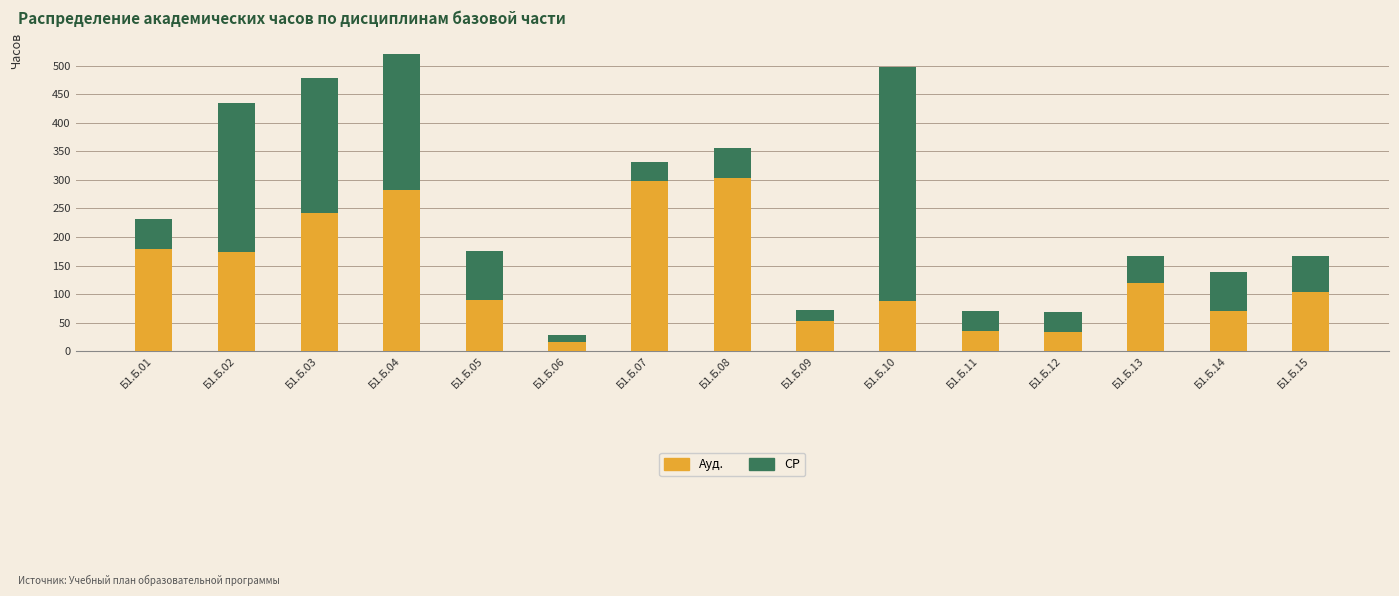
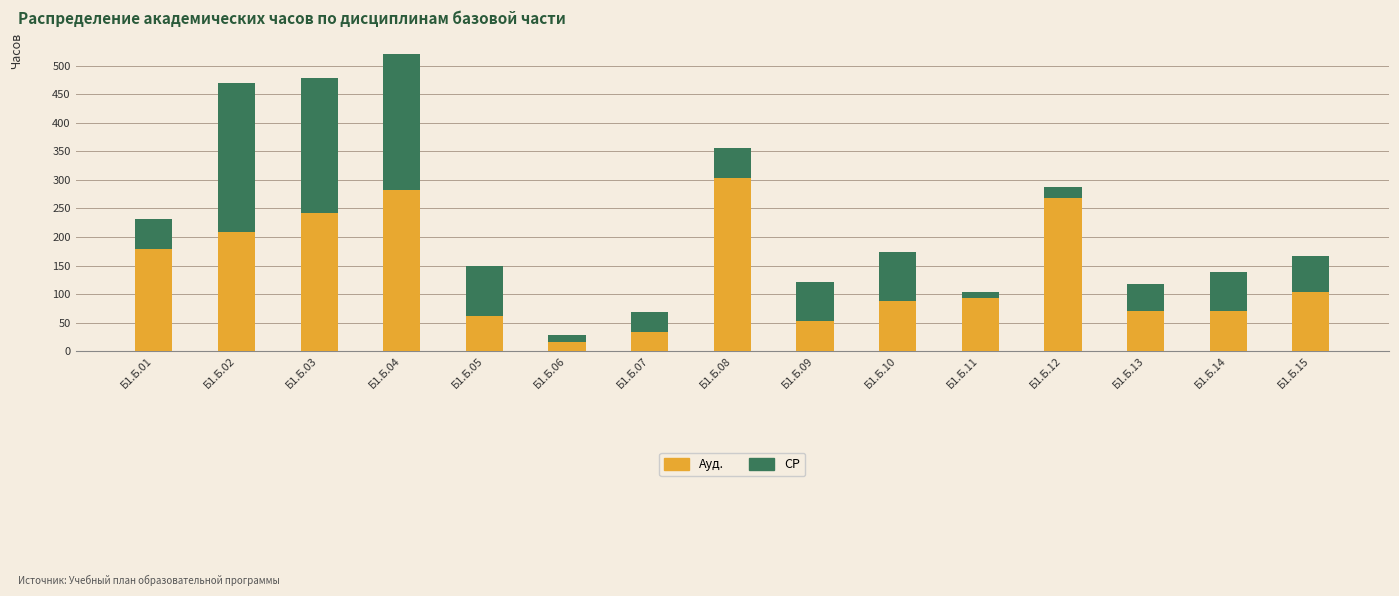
Ауд., Б1.Б.02: 170 -> 210
Ауд., Б1.Б.05: 90 -> 60
Ауд., Б1.Б.07: 300 -> 30
СР, Б1.Б.09: 20 -> 70
СР, Б1.Б.10: 410 -> 90
Ауд., Б1.Б.11: 40 -> 90
СР, Б1.Б.11: 30 -> 10
Ауд., Б1.Б.12: 30 -> 270
СР, Б1.Б.12: 30 -> 20
Ауд., Б1.Б.13: 120 -> 70
